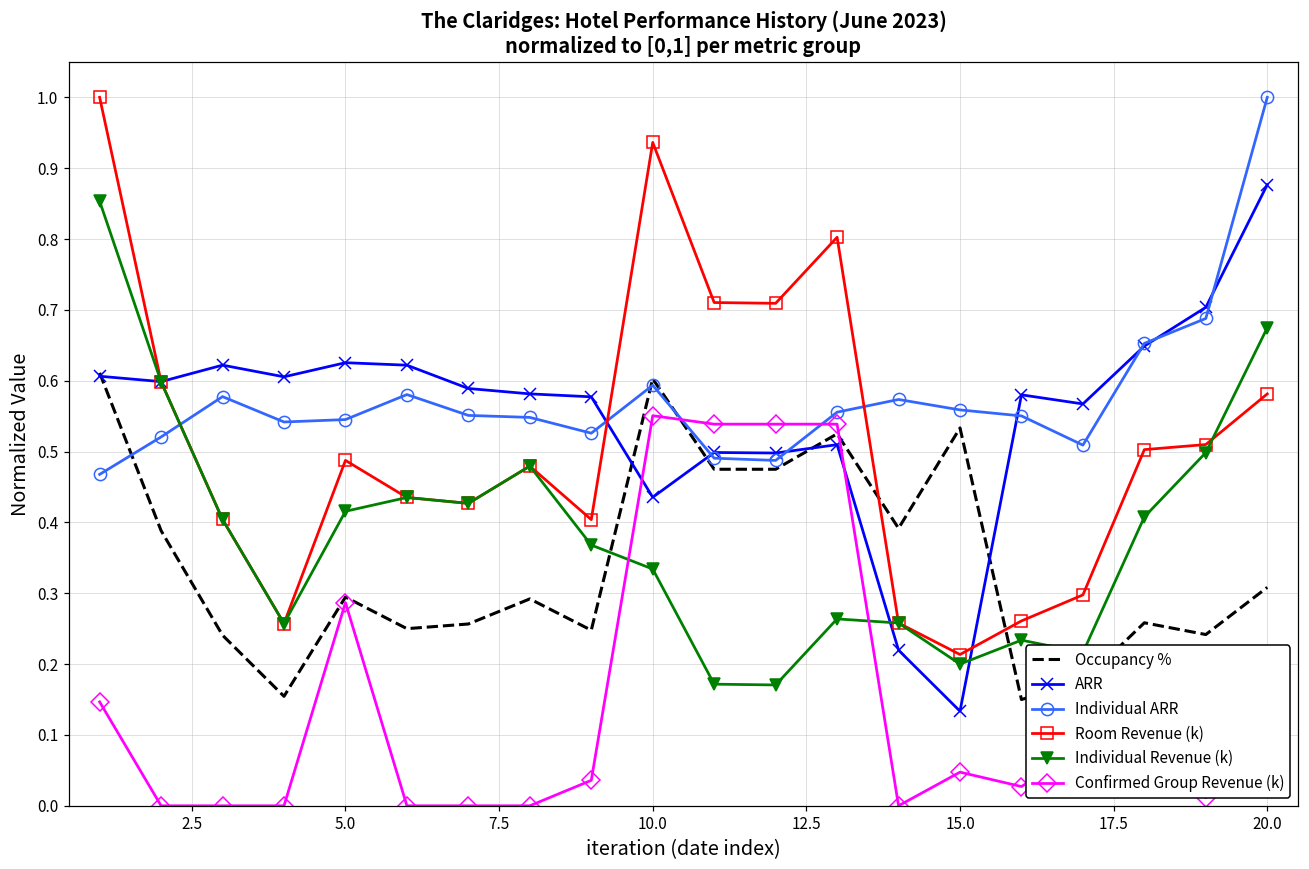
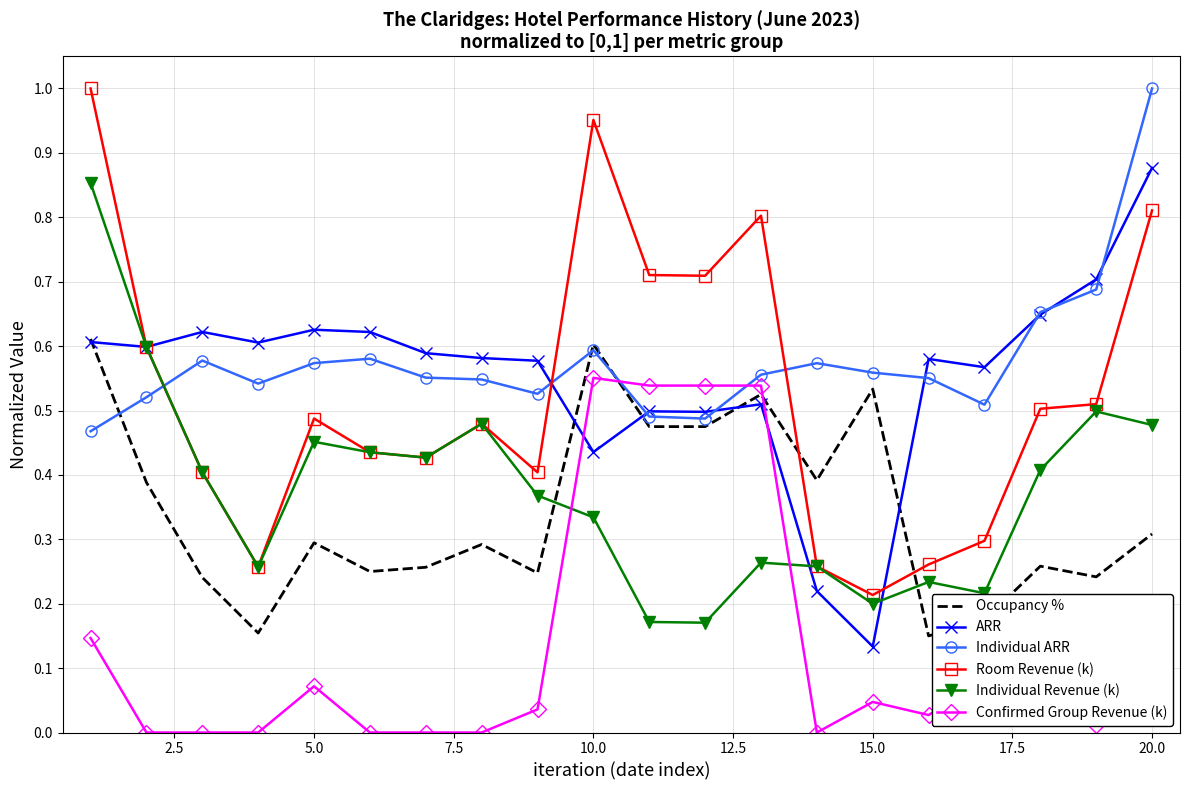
Individual ARR, 5.0: 0.55 -> 0.57
Individual Revenue (k), 5.0: 0.42 -> 0.45
Confirmed Group Revenue (k), 5.0: 0.29 -> 0.07
Room Revenue (k), 10.0: 0.94 -> 0.95
Room Revenue (k), 20.0: 0.58 -> 0.81
Individual Revenue (k), 20.0: 0.67 -> 0.48
